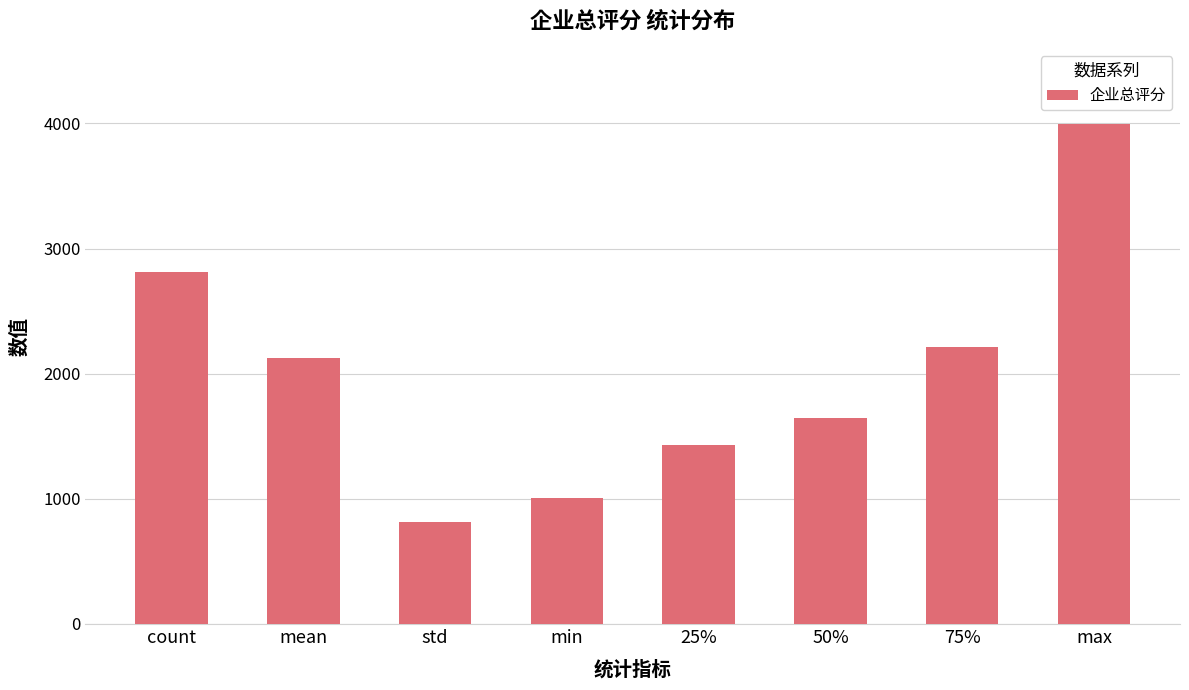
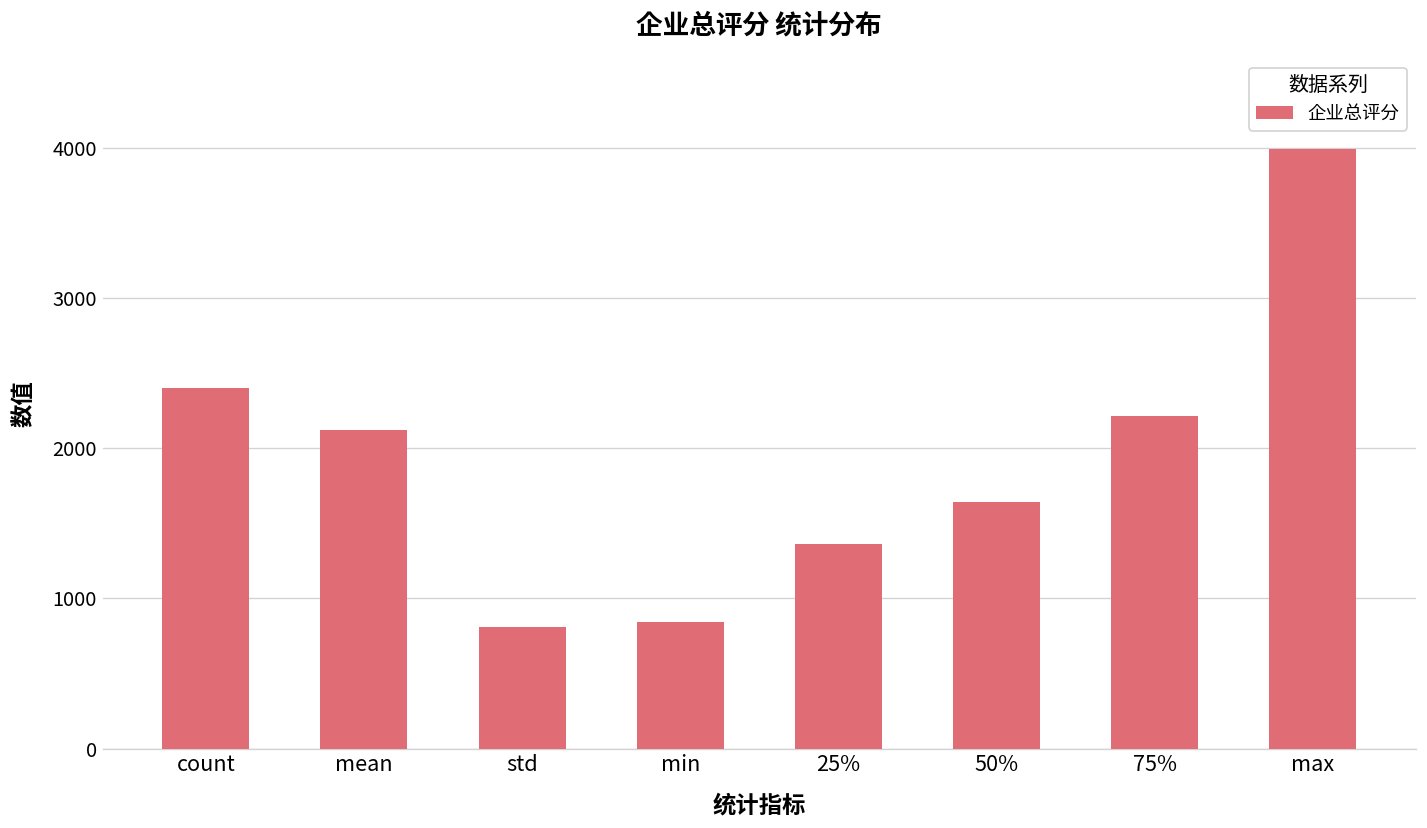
count: 2810 -> 2400
min: 1000 -> 850
25%: 1430 -> 1360
